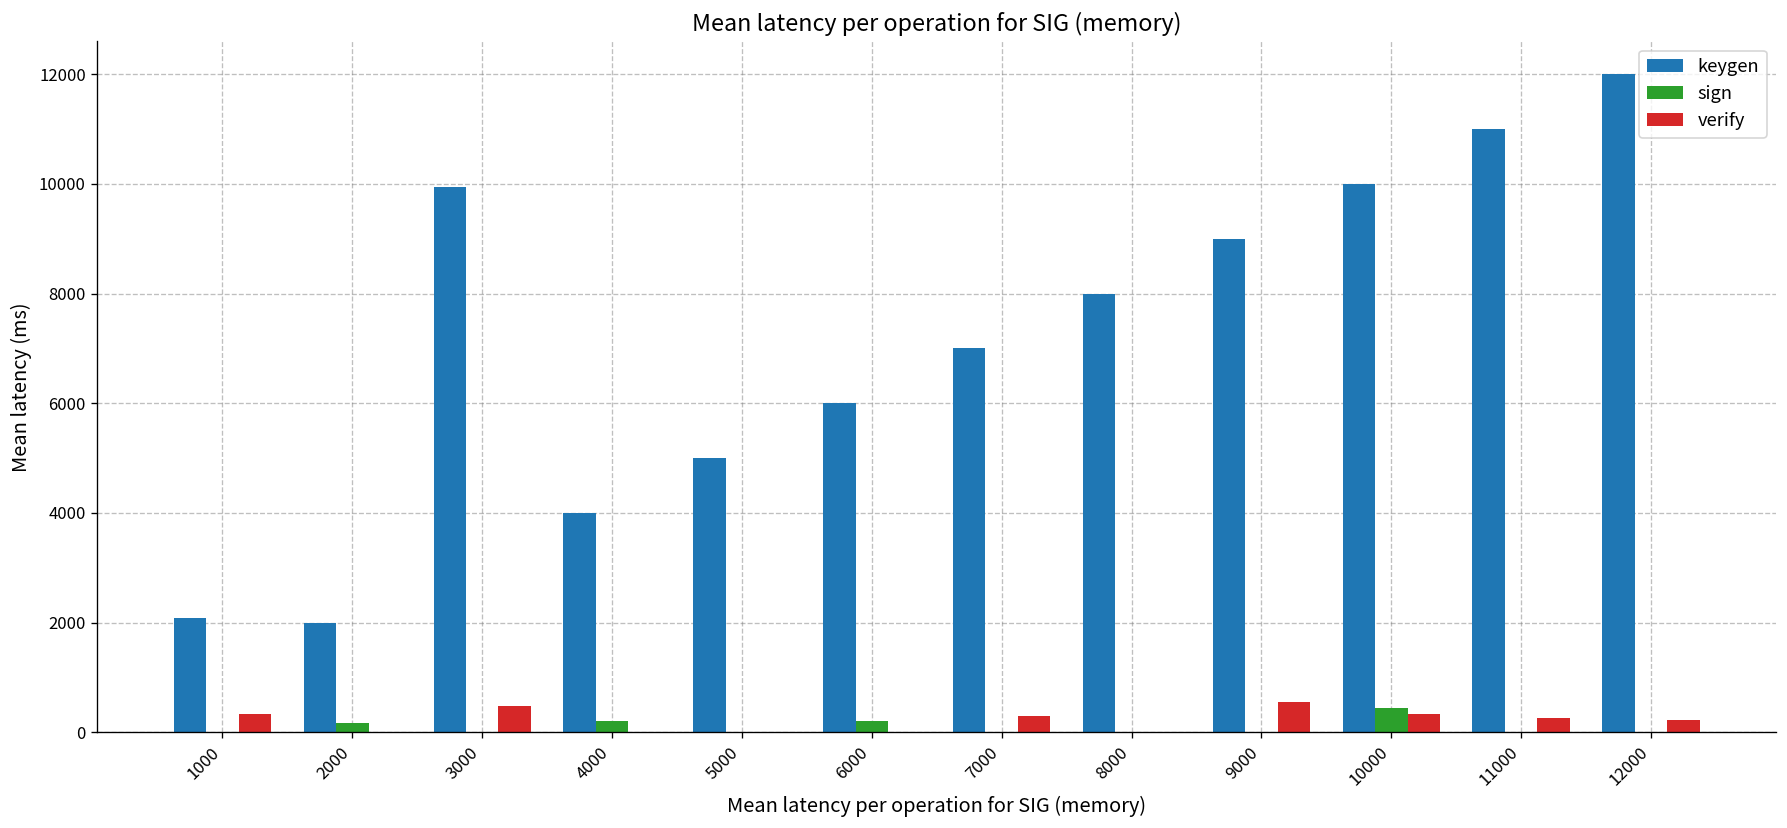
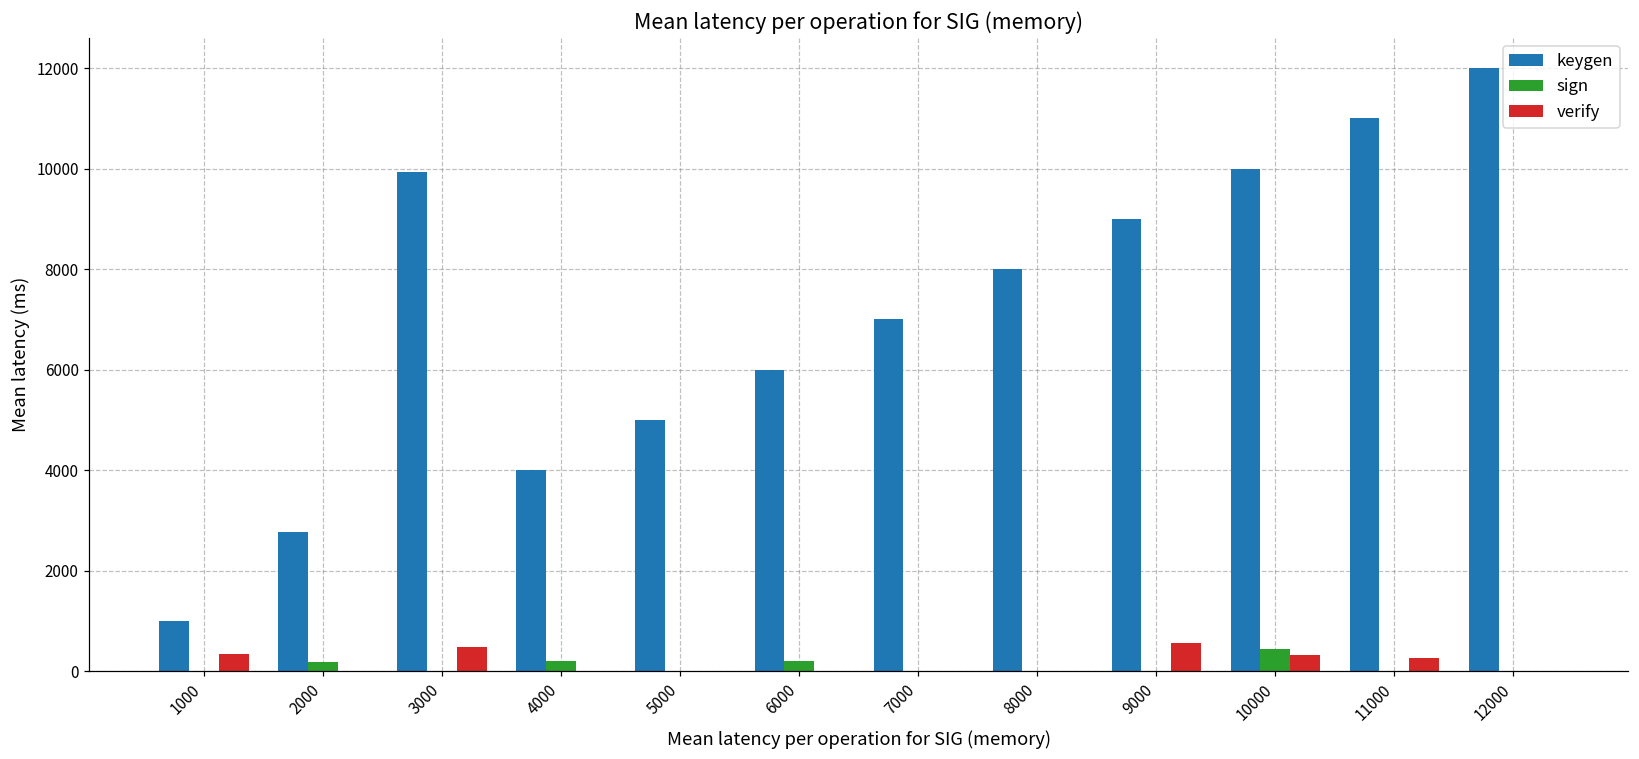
keygen, 1000: 2100 -> 1000
keygen, 2000: 2000 -> 2800
verify, 7000: 300 -> 0
verify, 12000: 200 -> 0
